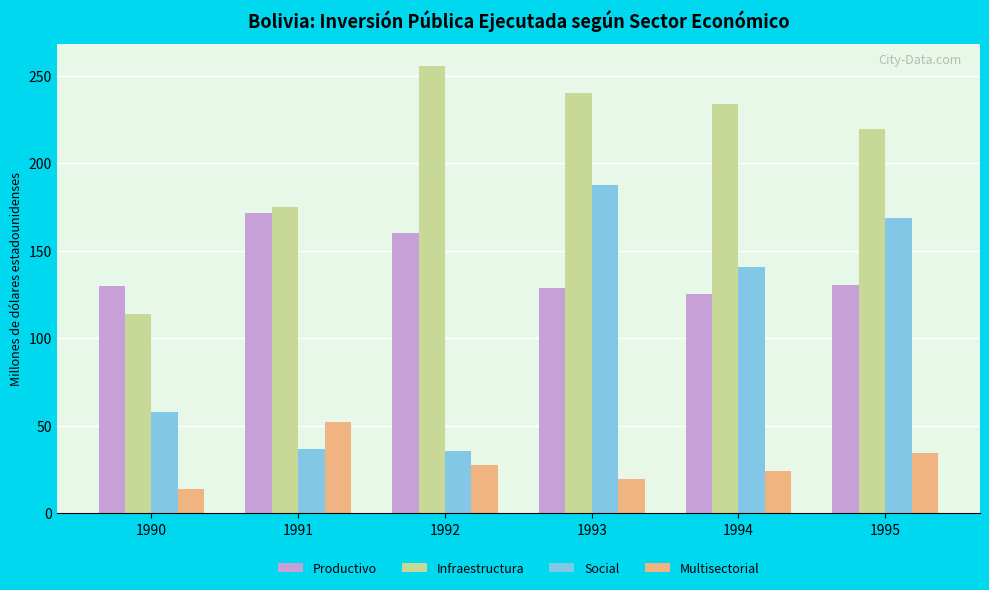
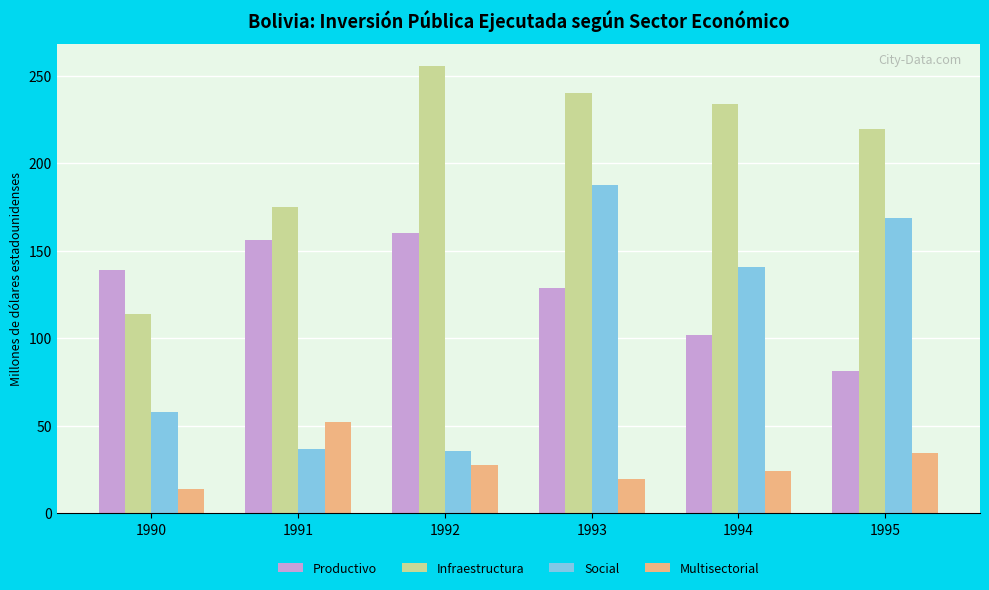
Productivo, 1990: 130 -> 139
Productivo, 1991: 172 -> 156
Productivo, 1994: 125 -> 102
Productivo, 1995: 130 -> 82
